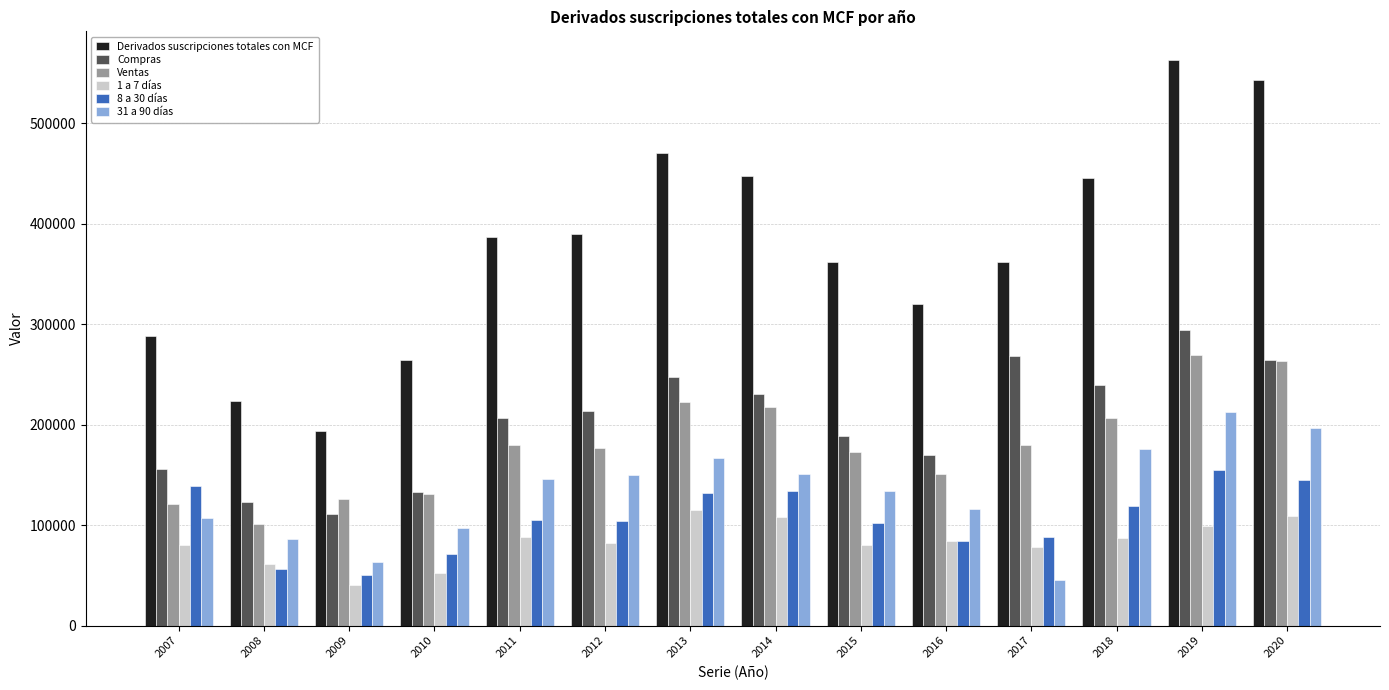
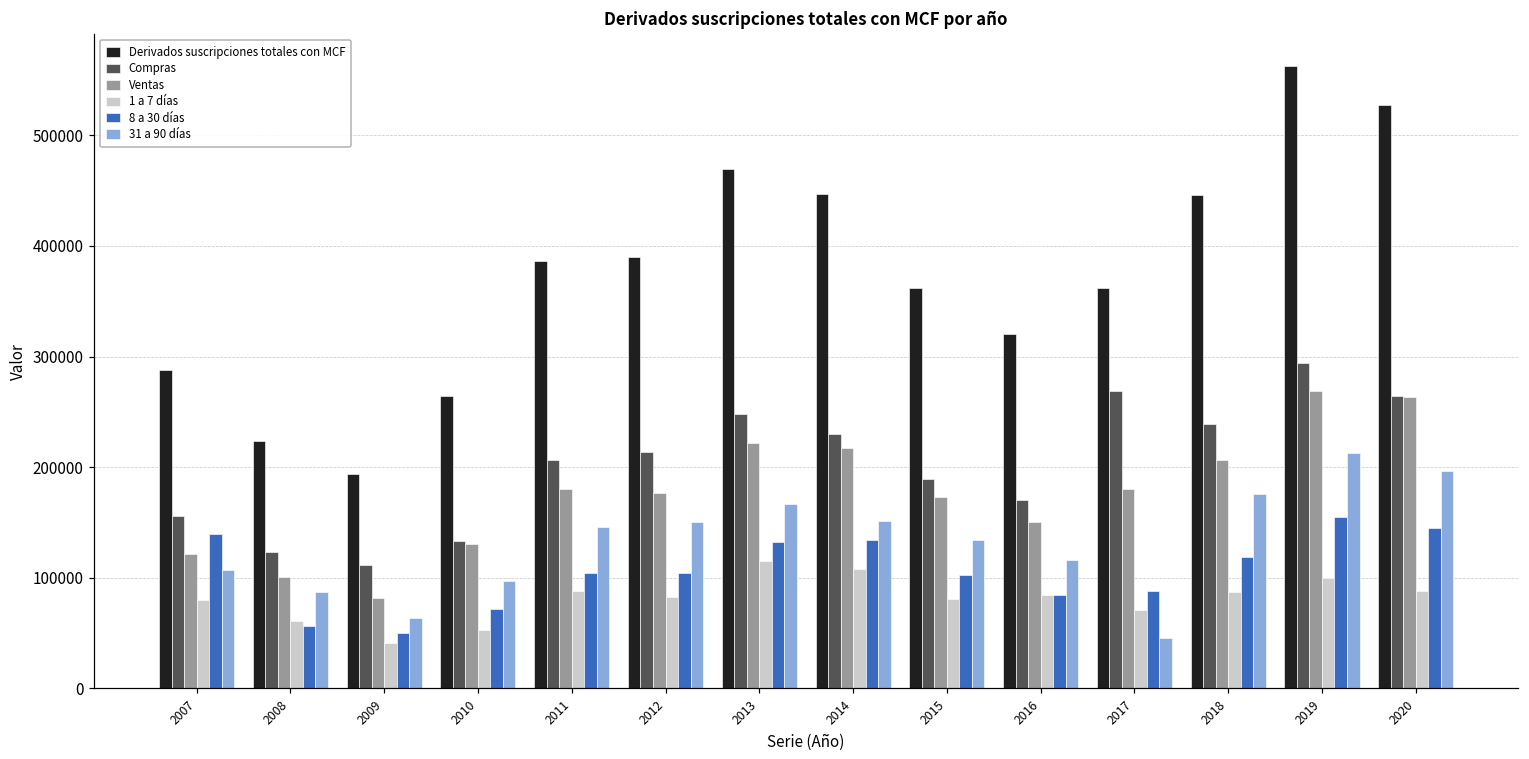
Ventas, 2009: 126000 -> 82000
1 a 7 días, 2017: 79000 -> 70000
Derivados suscripciones totales con MCF, 2020: 542000 -> 527000
1 a 7 días, 2020: 109000 -> 88000
